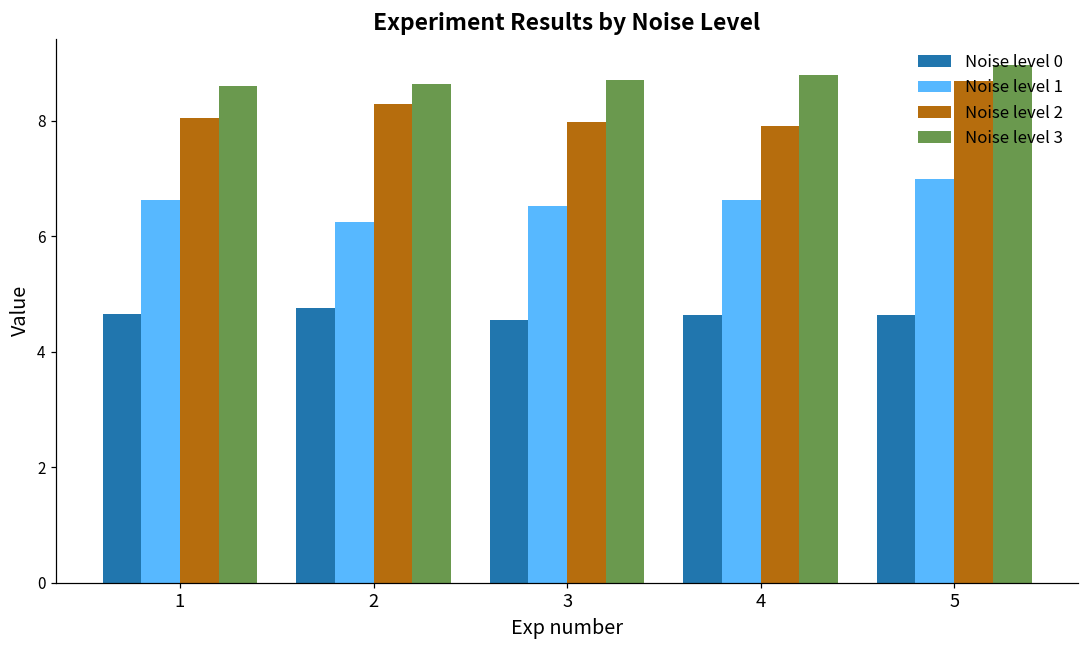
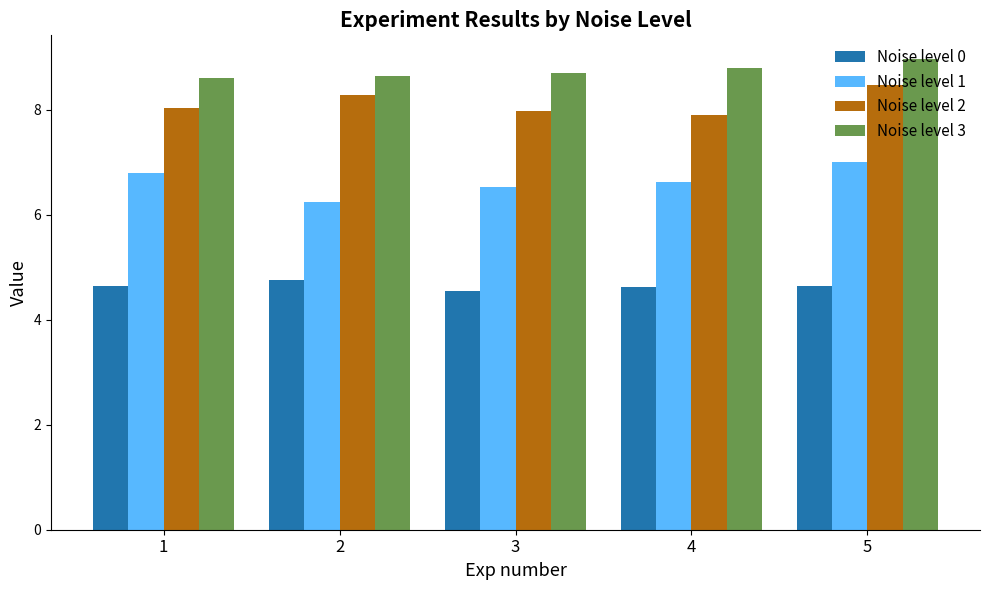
Noise level 1, 1: 6.6 -> 6.8
Noise level 2, 5: 8.7 -> 8.5
